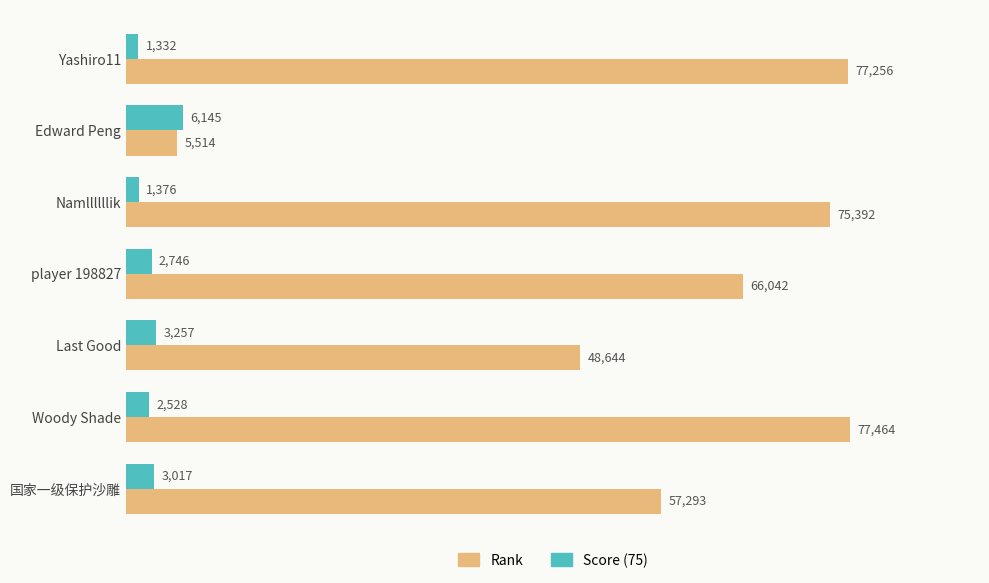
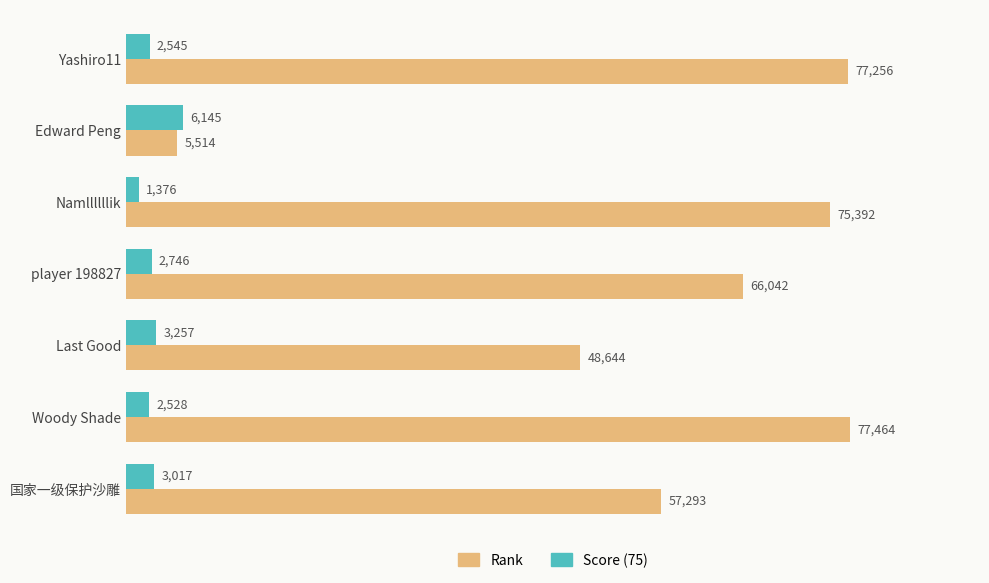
Score (75), Yashiro11: 1,332 -> 2,545
